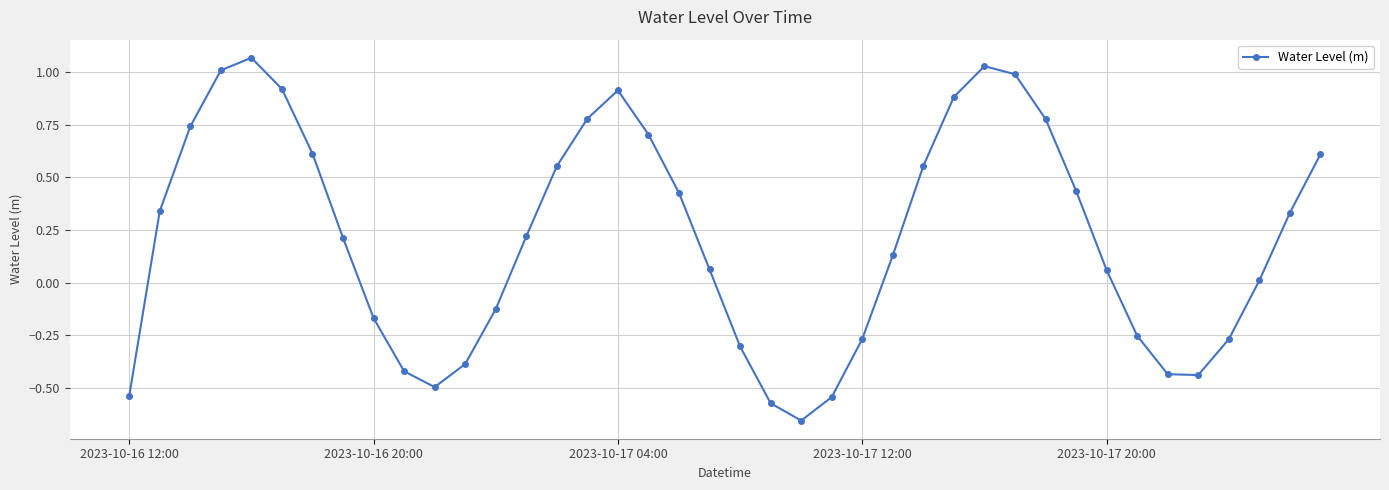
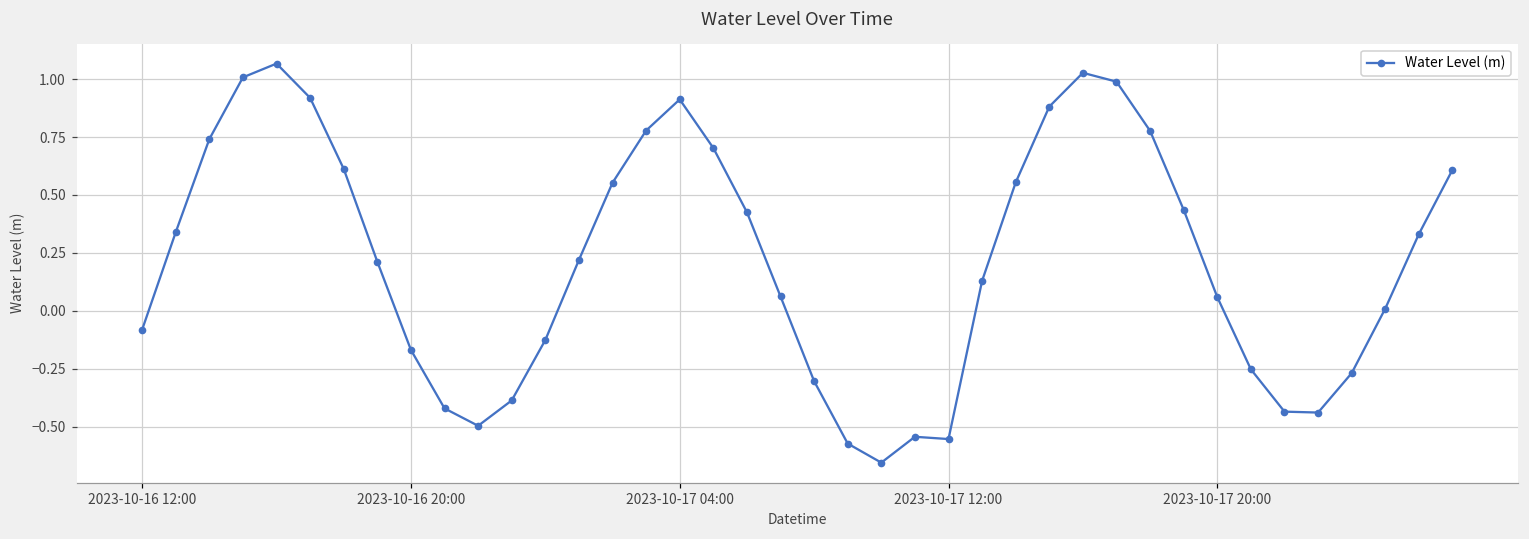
2023-10-16 12:00: -0.54 -> -0.08
2023-10-17 12:00: -0.27 -> -0.55
